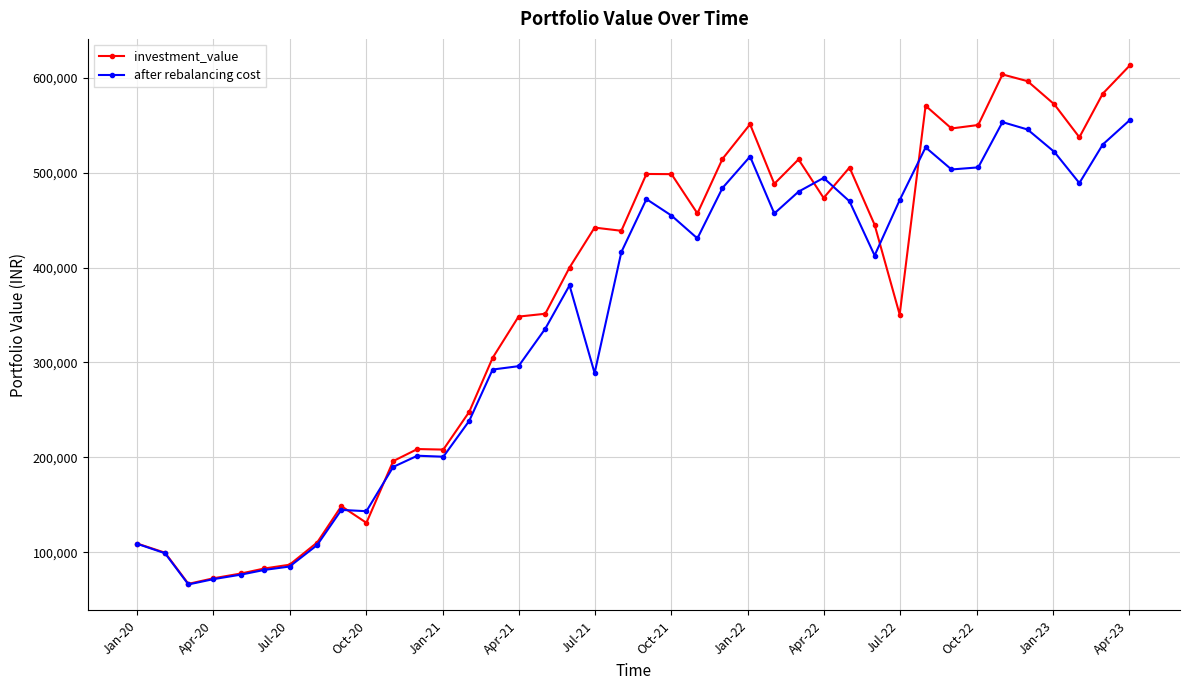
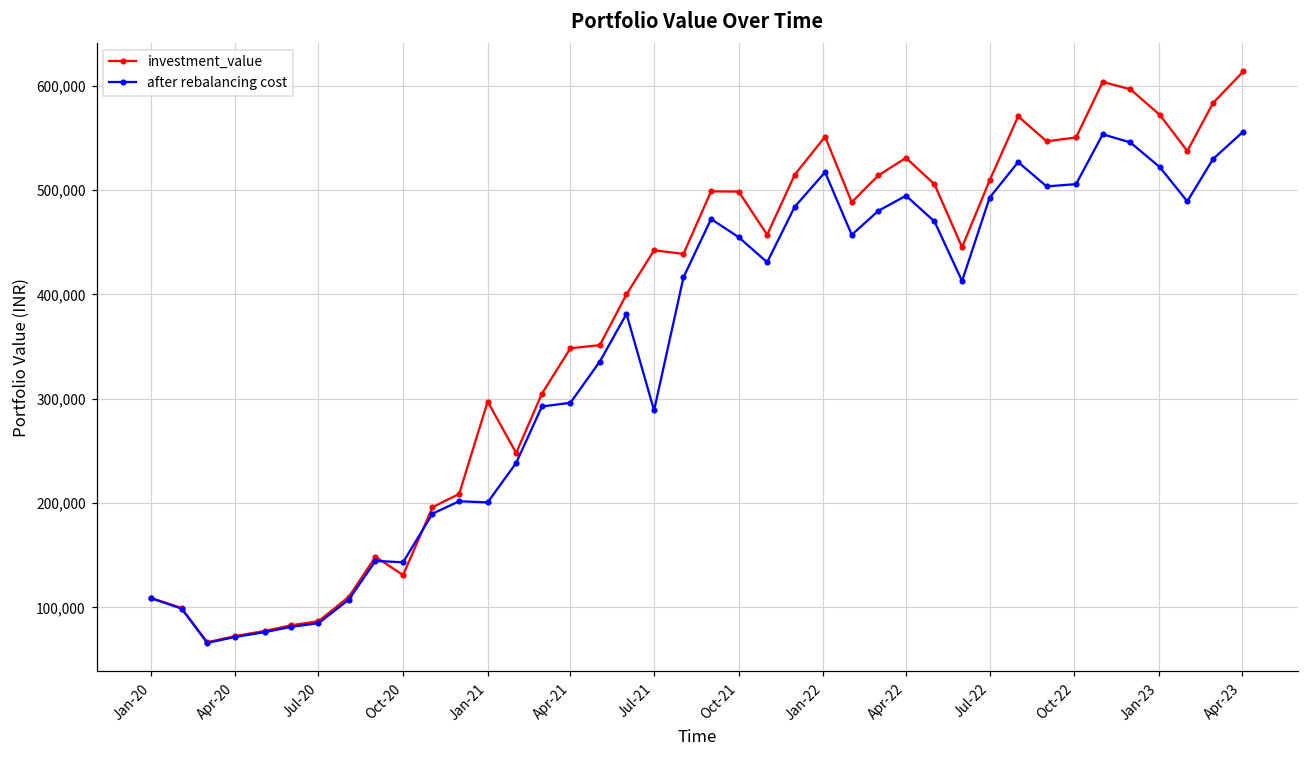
investment_value, Jan-21: 210,000 -> 300,000
investment_value, Apr-22: 470,000 -> 530,000
investment_value, Jul-22: 350,000 -> 510,000
after rebalancing cost, Jul-22: 470,000 -> 490,000
